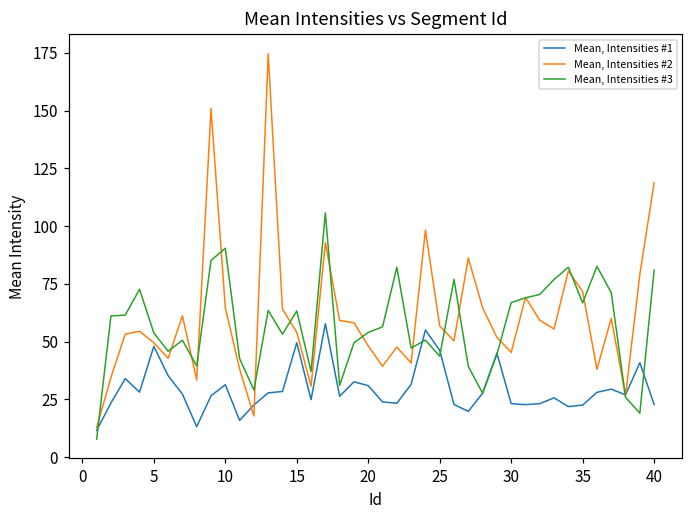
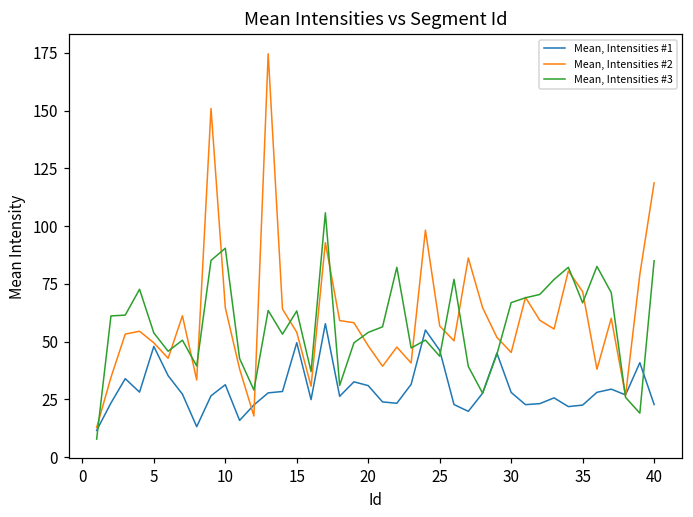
Mean, Intensities #1, 30: 23 -> 28
Mean, Intensities #3, 40: 81 -> 85
